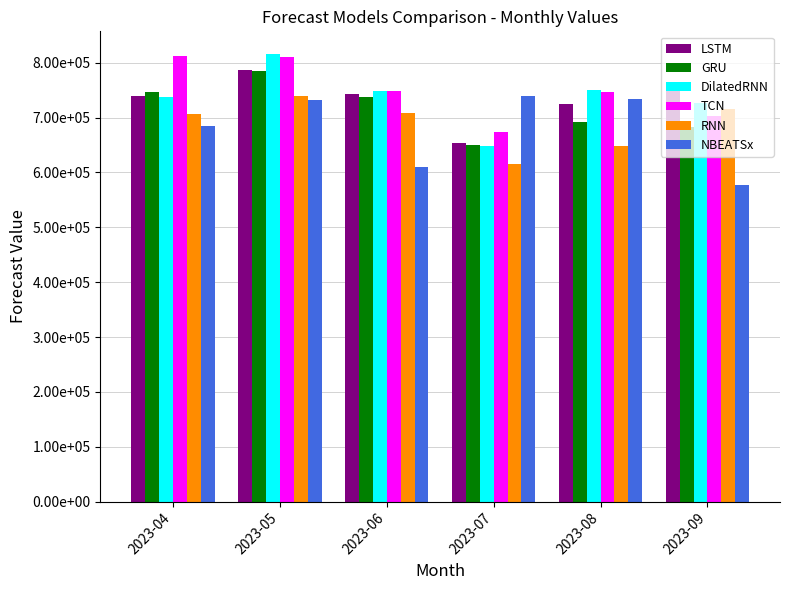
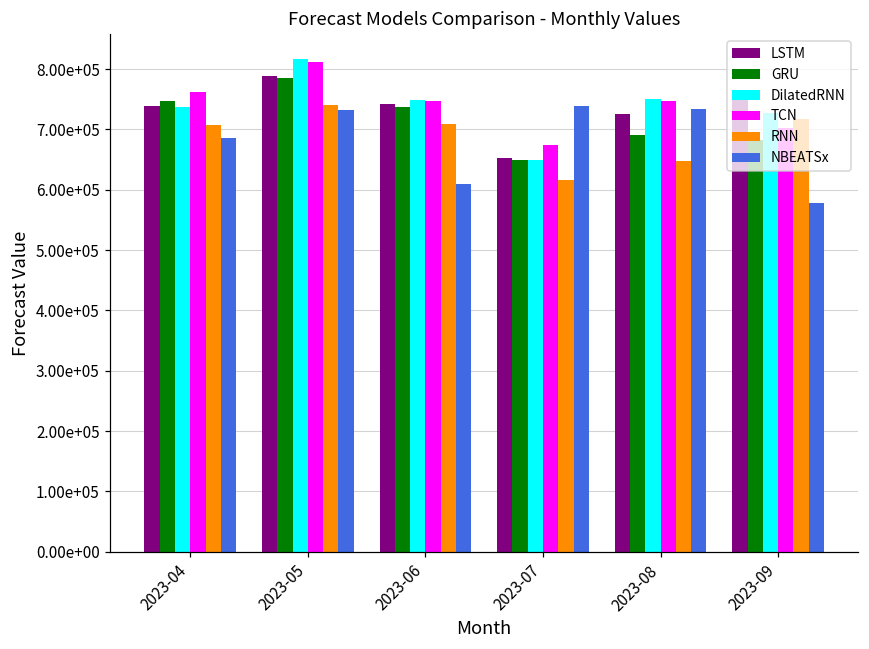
TCN, 2023-04: 810000 -> 760000
